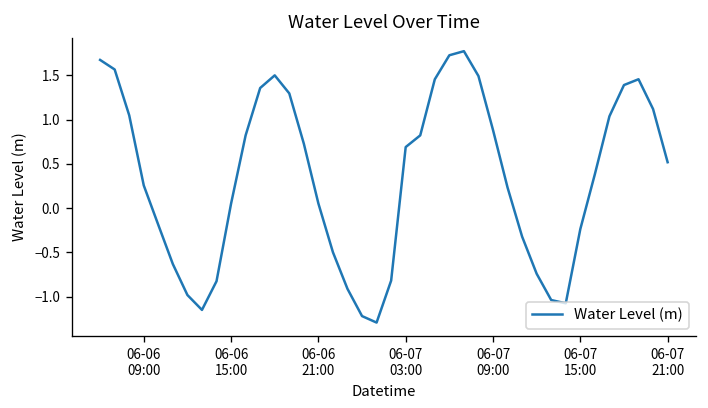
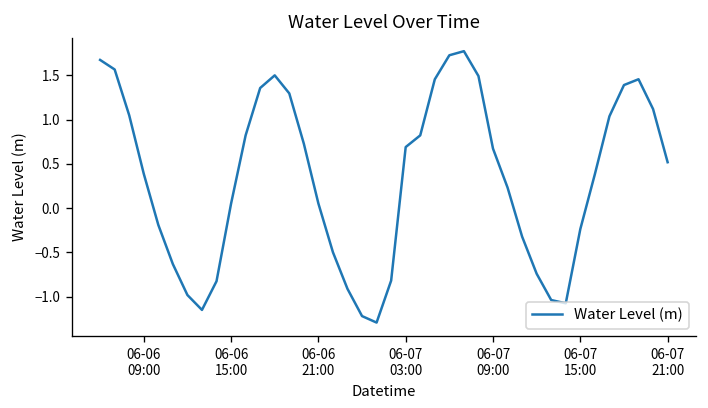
06-06 09:00: 0.3 -> 0.4
06-07 09:00: 0.9 -> 0.7
